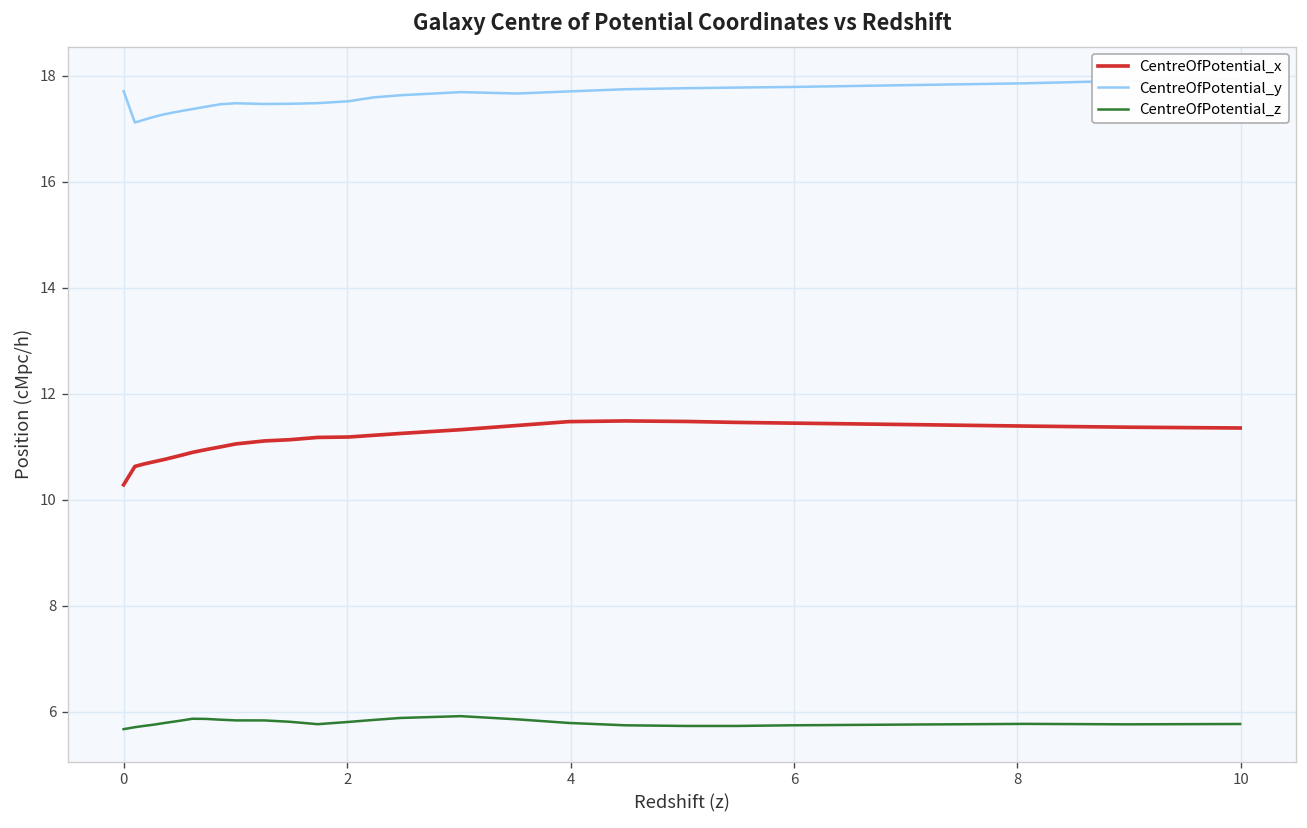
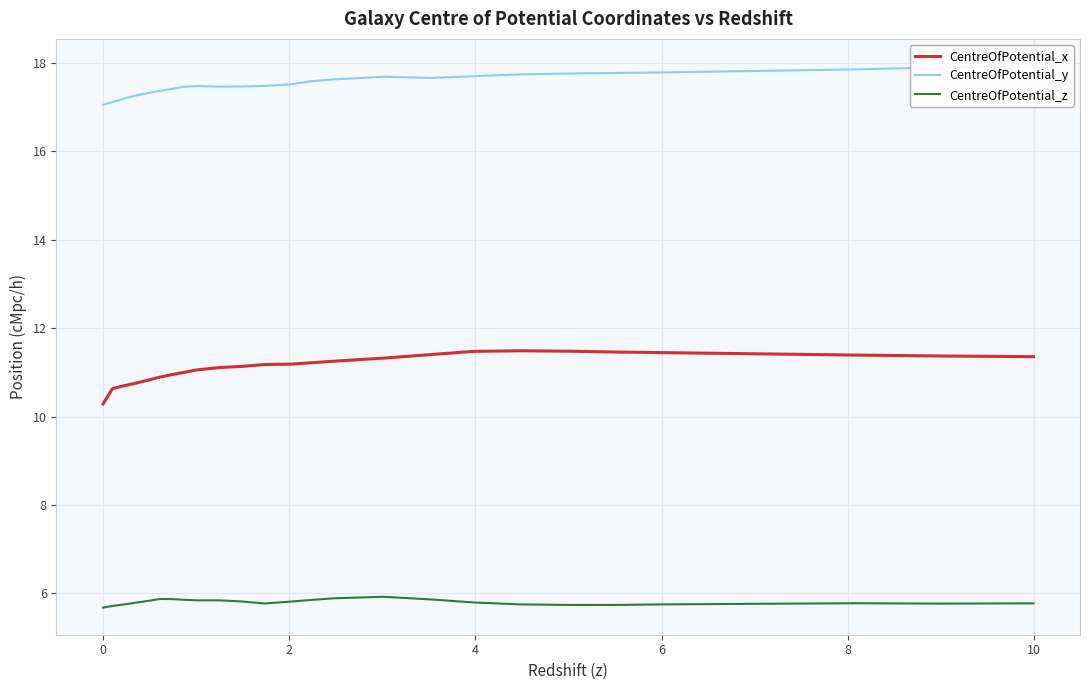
CentreOfPotential_y, 0: 17.7 -> 17.1
